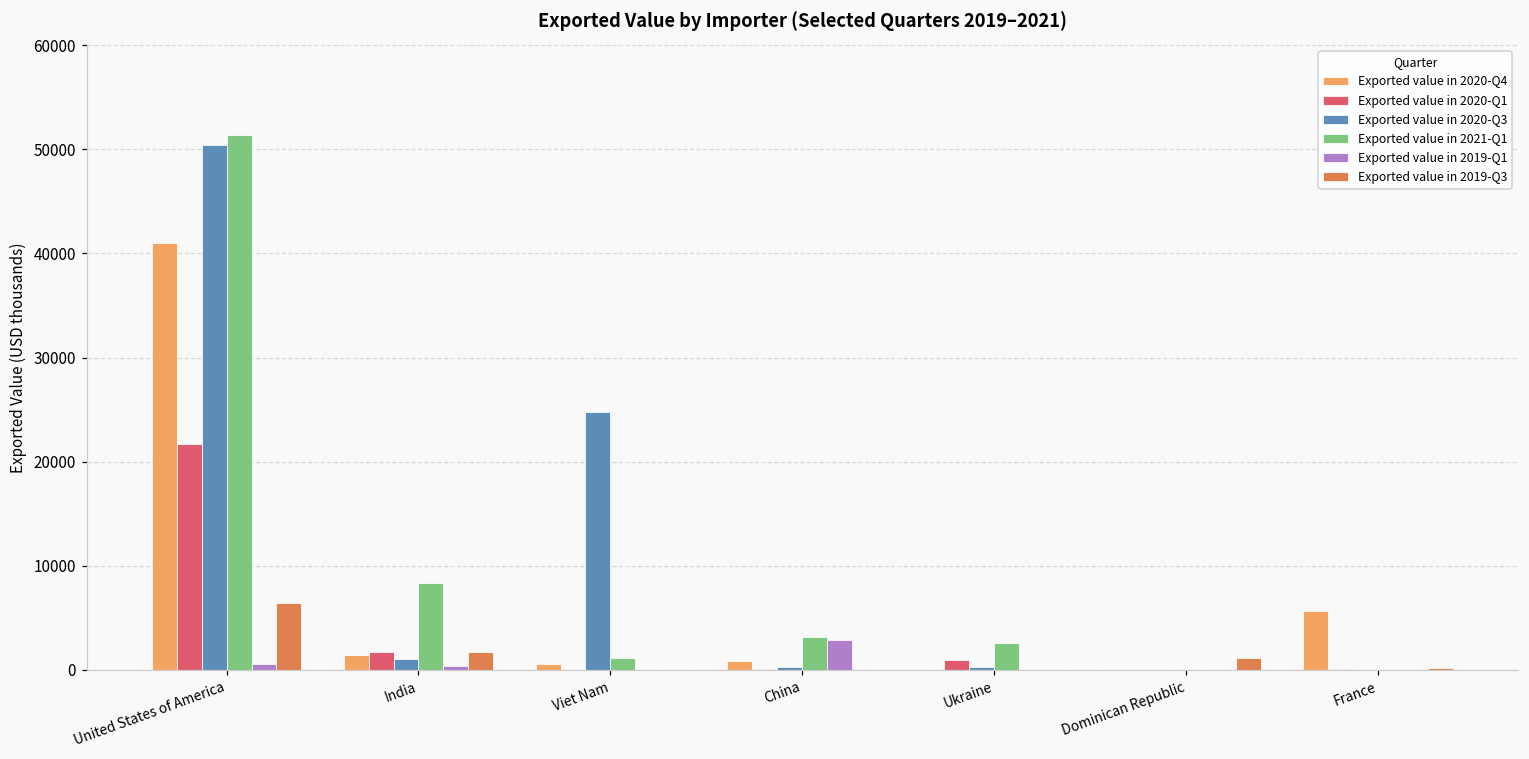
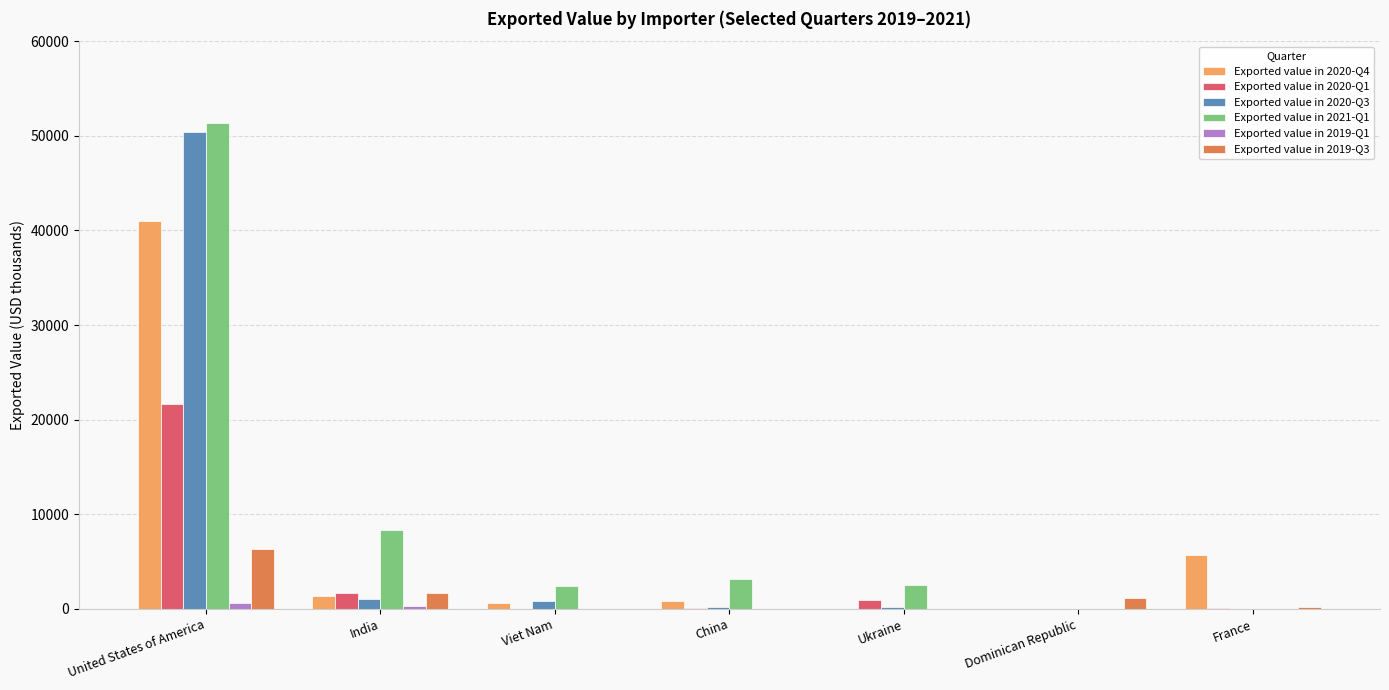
Exported value in 2020-Q3, Viet Nam: 25000 -> 1000
Exported value in 2021-Q1, Viet Nam: 1000 -> 2000
Exported value in 2019-Q1, China: 3000 -> 0
